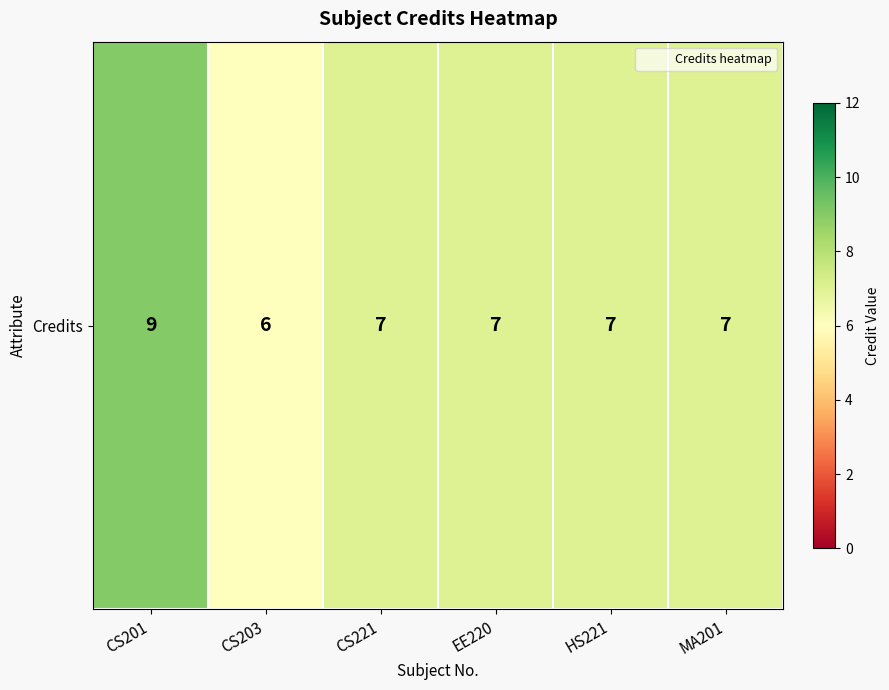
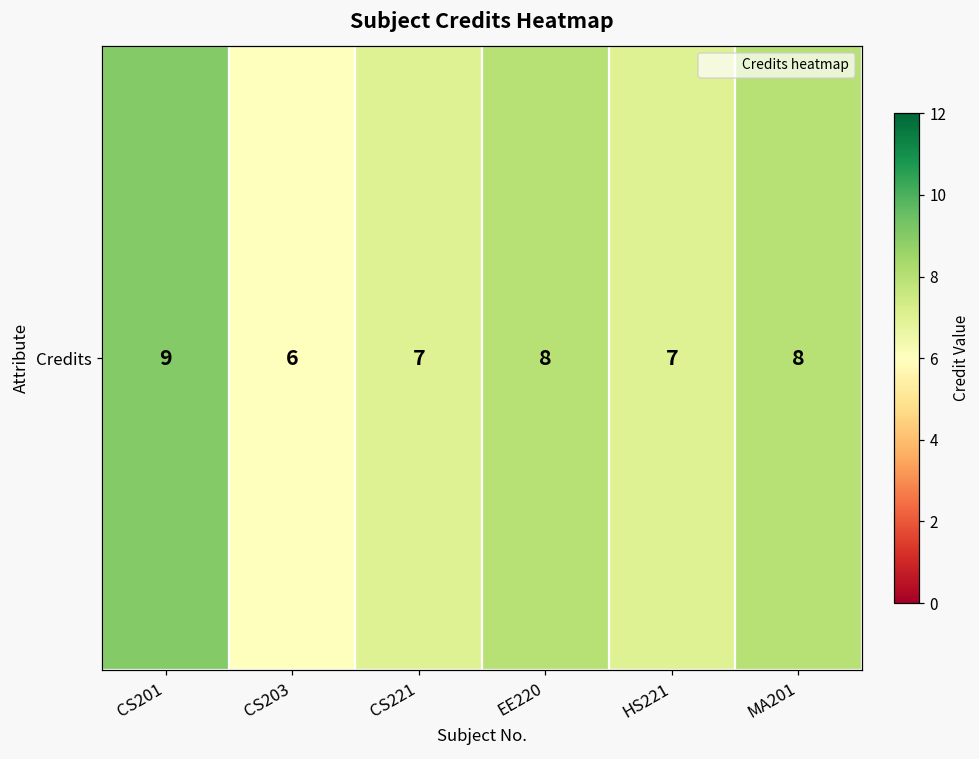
Credits, EE220: 7 -> 8
Credits, MA201: 7 -> 8
